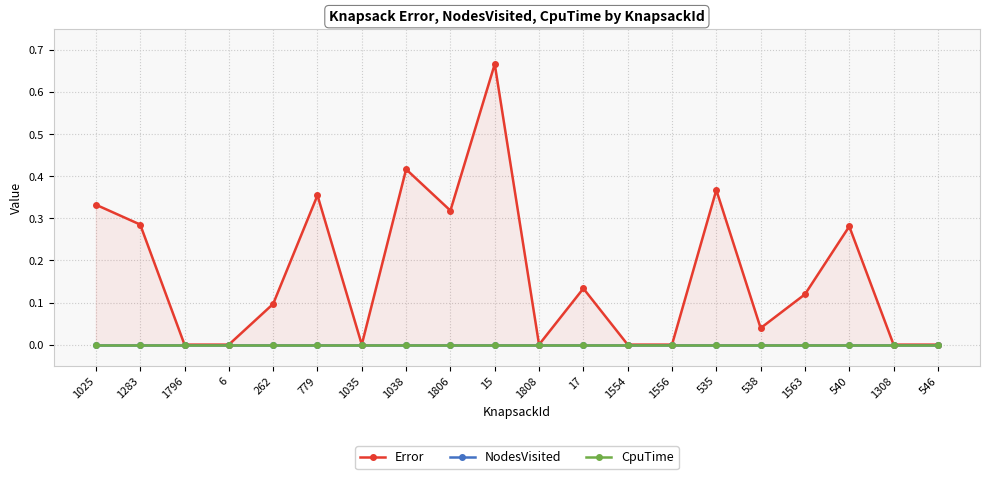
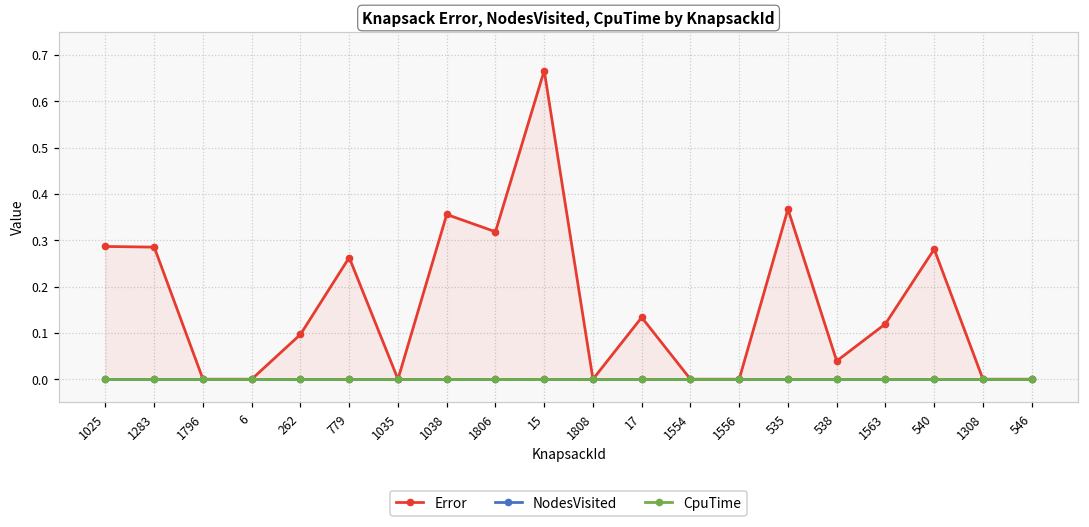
Error, 1025: 0.33 -> 0.29
Error, 779: 0.35 -> 0.26
Error, 1038: 0.42 -> 0.36
